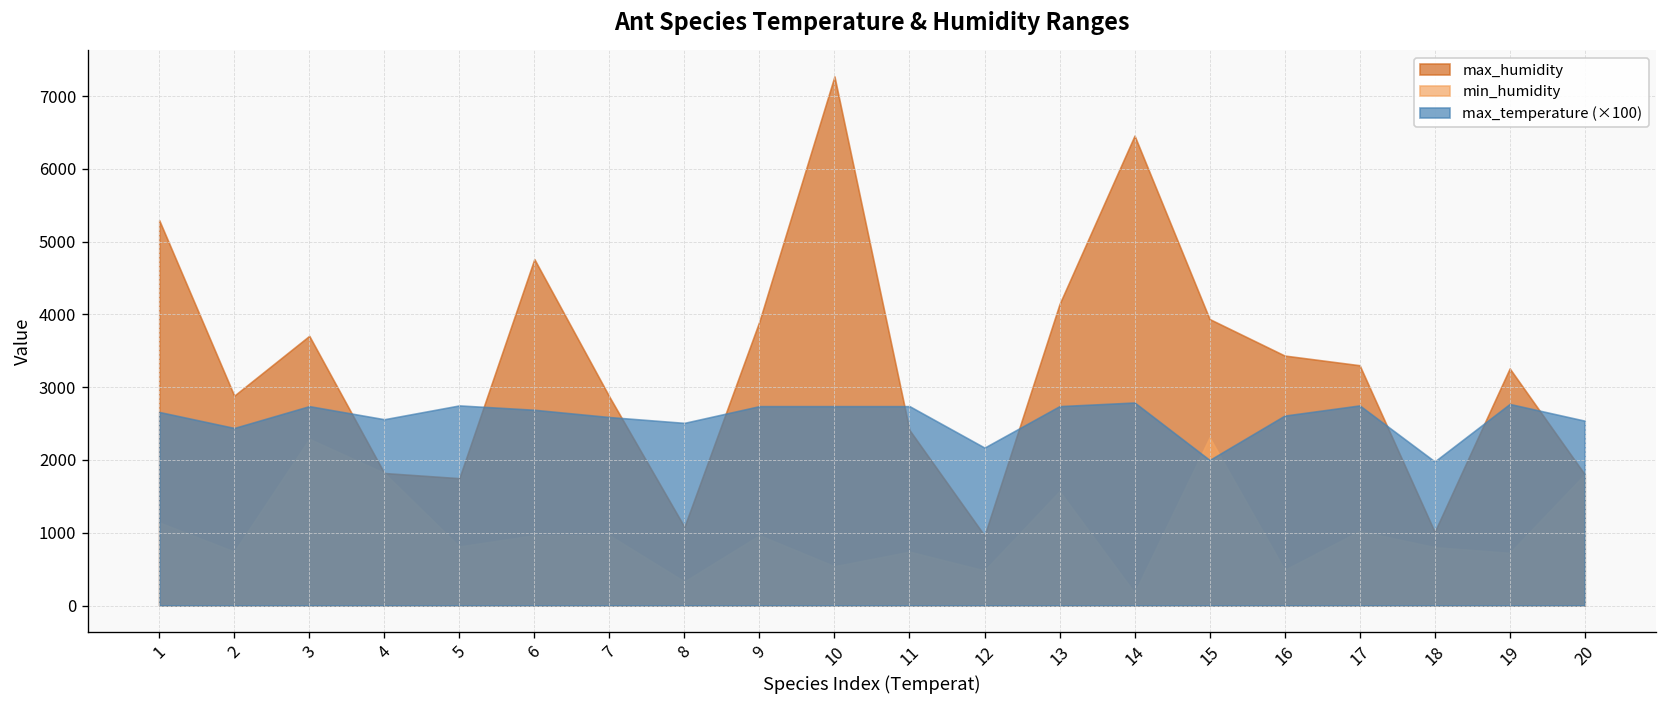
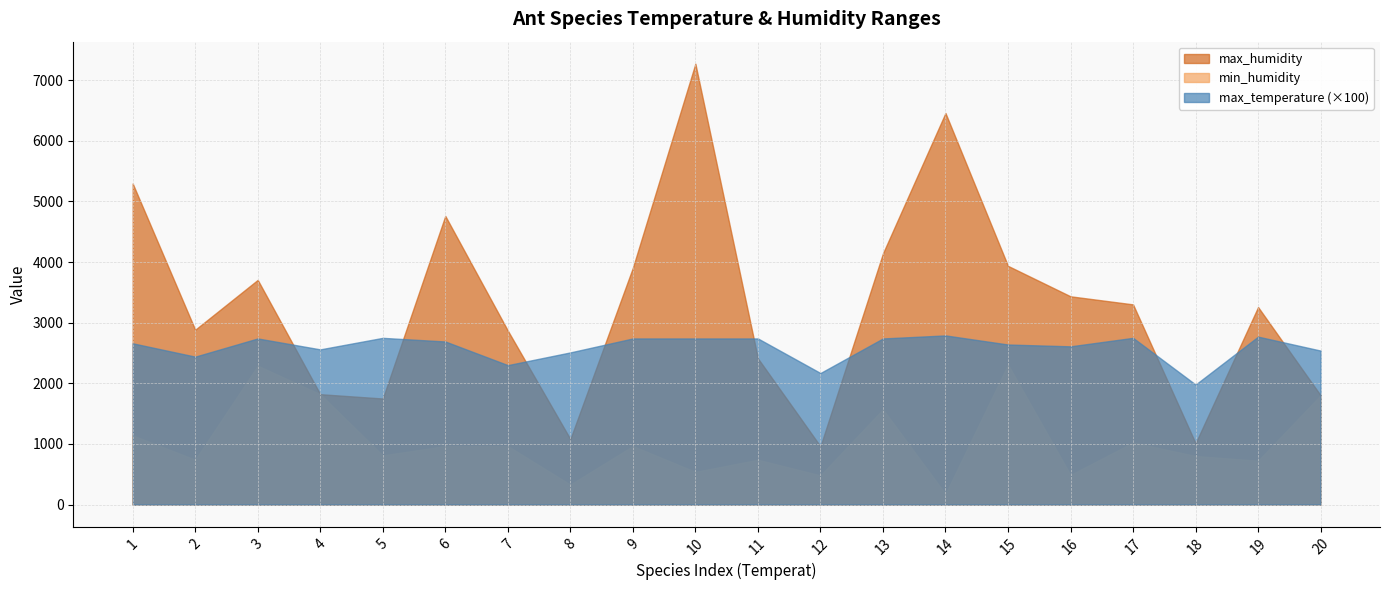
max_temperature (×100), 7: 2600 -> 2300
max_temperature (×100), 15: 2000 -> 2600
